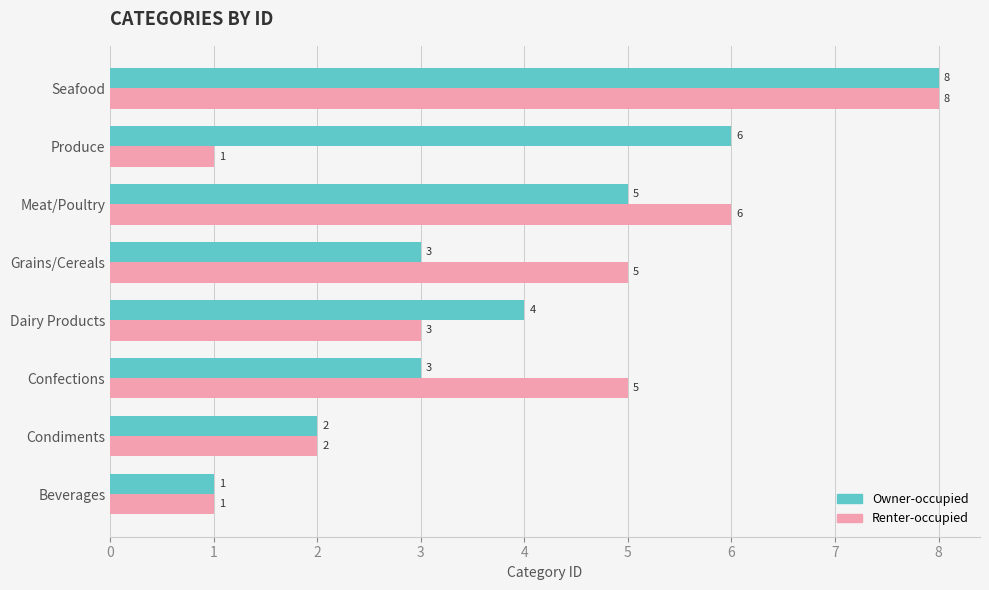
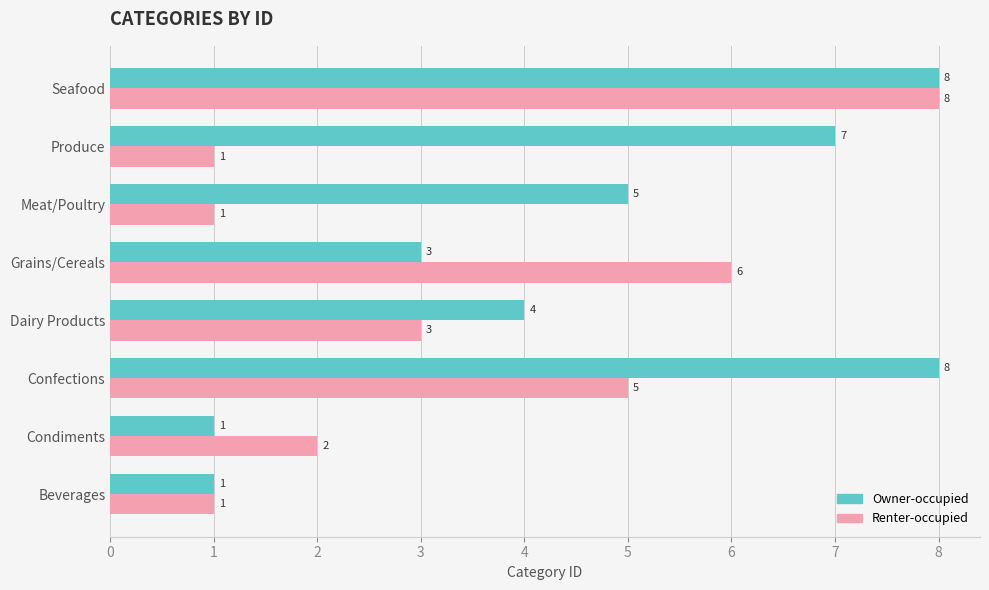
Owner-occupied, Produce: 6 -> 7
Renter-occupied, Meat/Poultry: 6 -> 1
Renter-occupied, Grains/Cereals: 5 -> 6
Owner-occupied, Confections: 3 -> 8
Owner-occupied, Condiments: 2 -> 1
